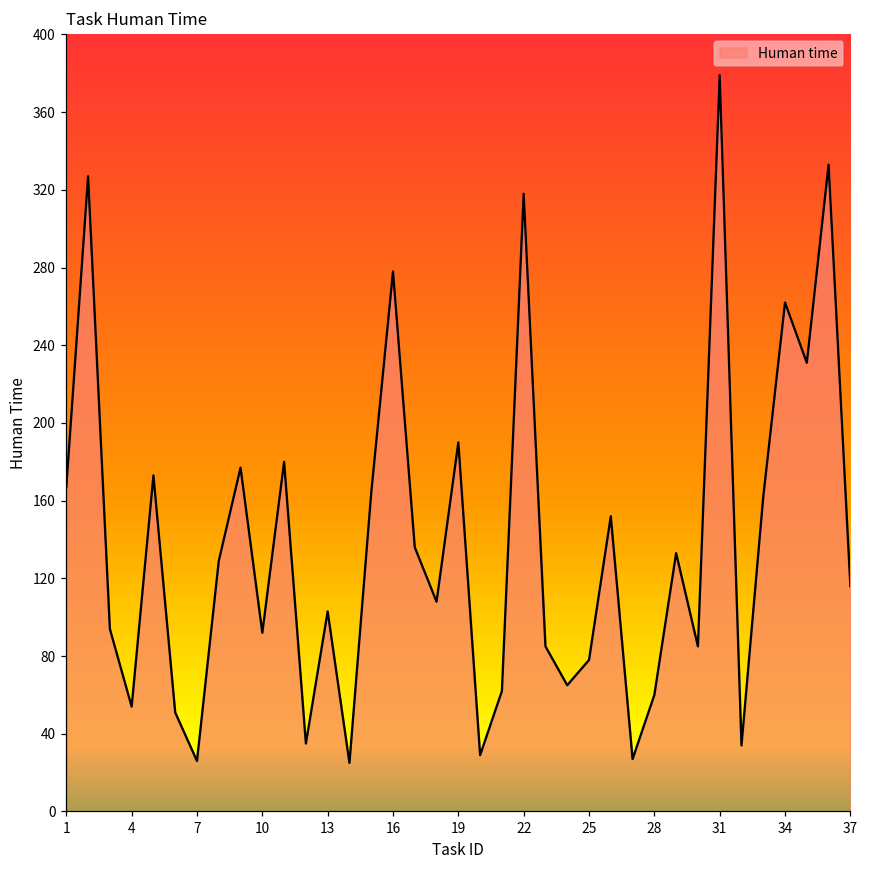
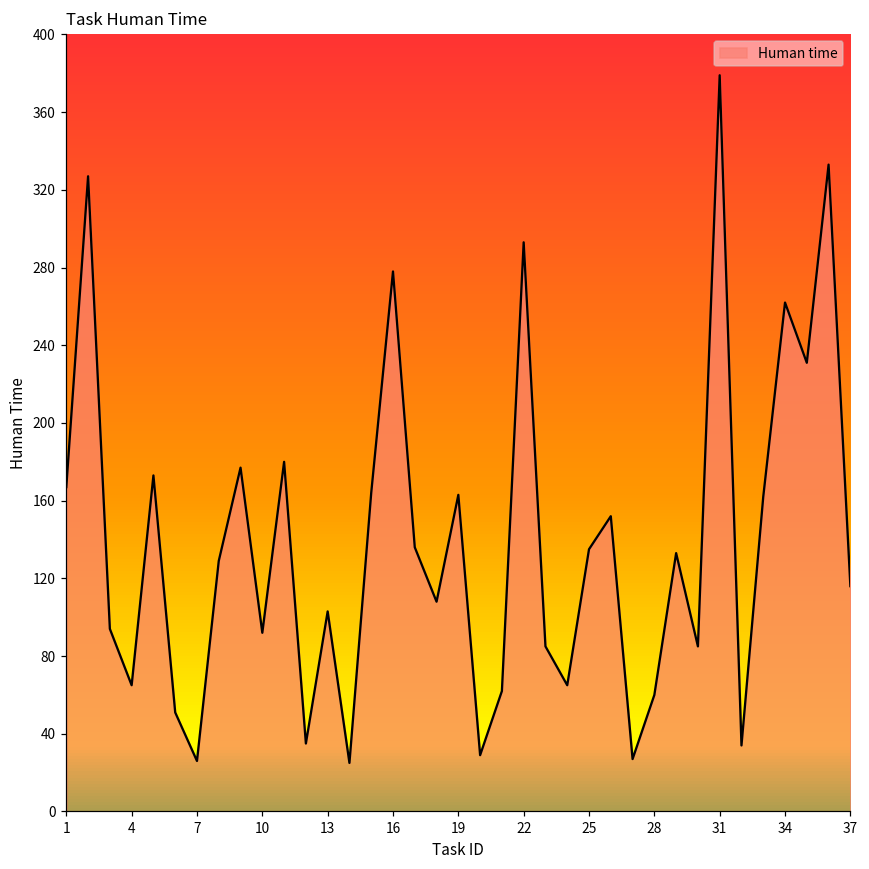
4: 54 -> 65
19: 190 -> 163
22: 318 -> 293
25: 78 -> 135
